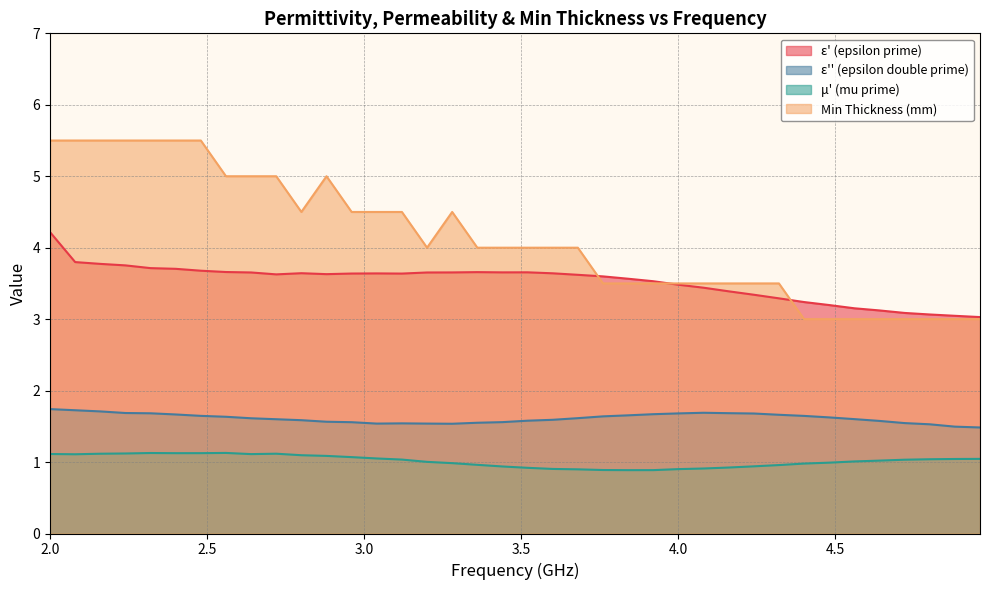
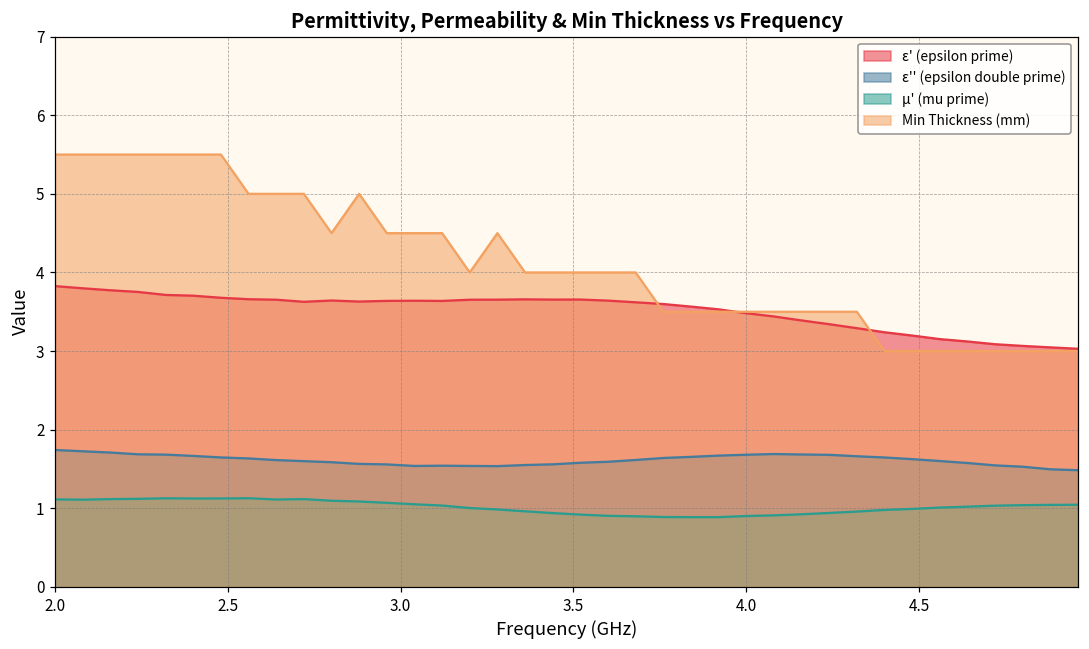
ε' (epsilon prime), 2.0: 4.2 -> 3.8
